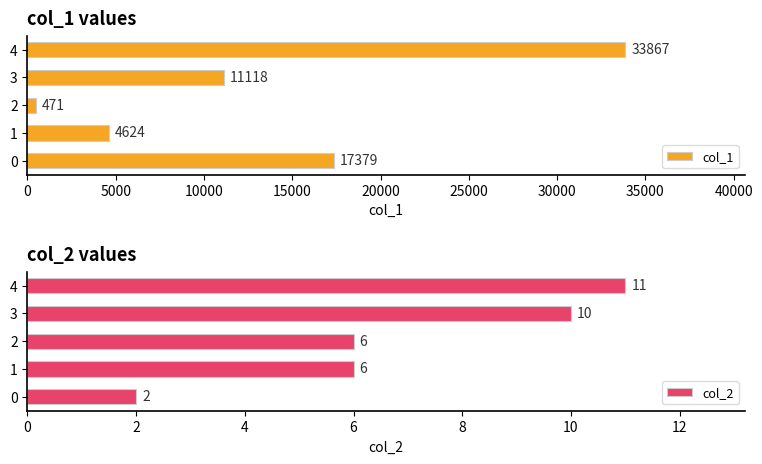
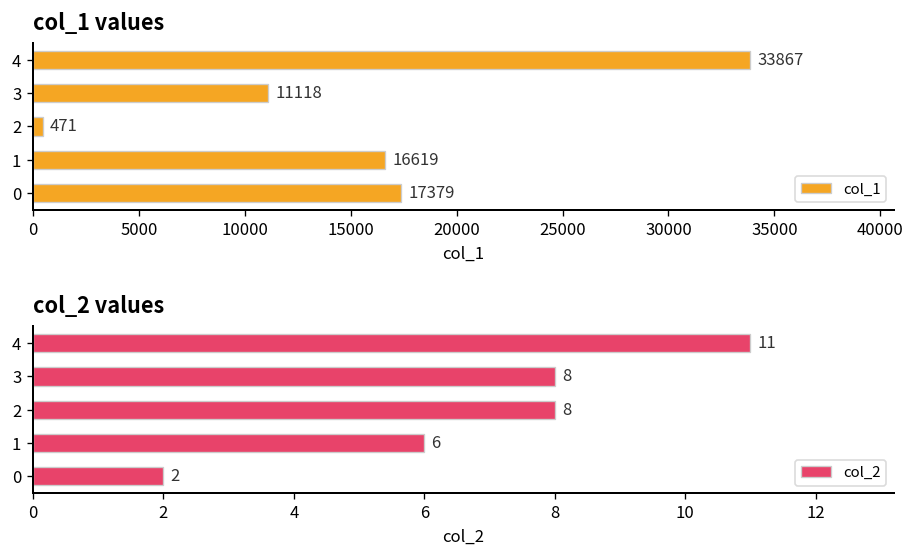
col_1 values, 1: 4624 -> 16619
col_2 values, 3: 10 -> 8
col_2 values, 2: 6 -> 8
